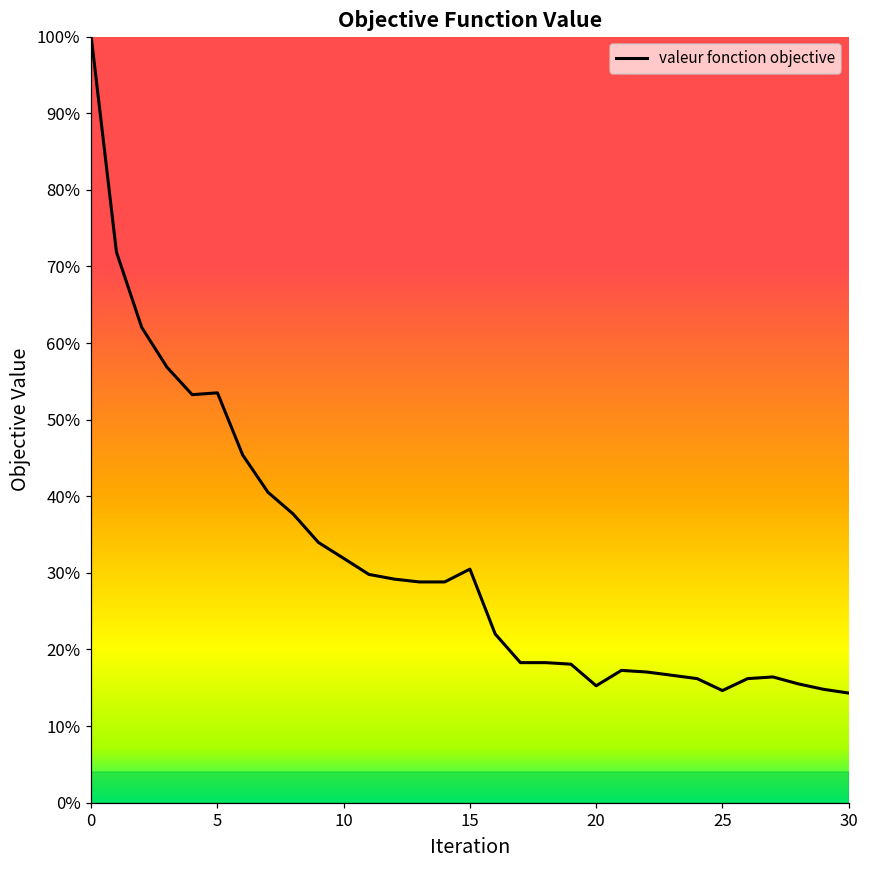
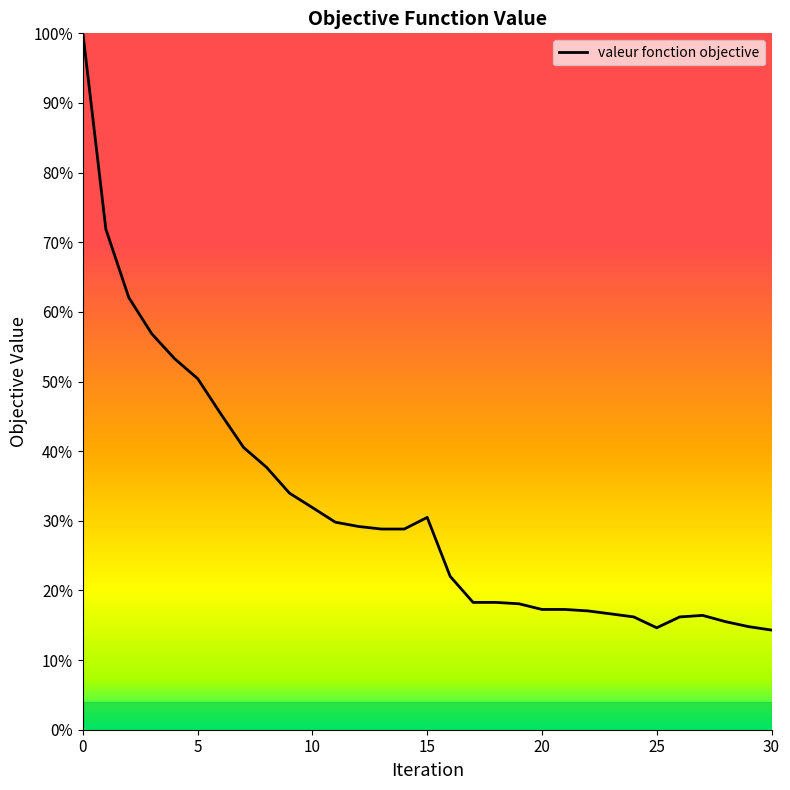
5: 54% -> 50%
20: 15% -> 17%
